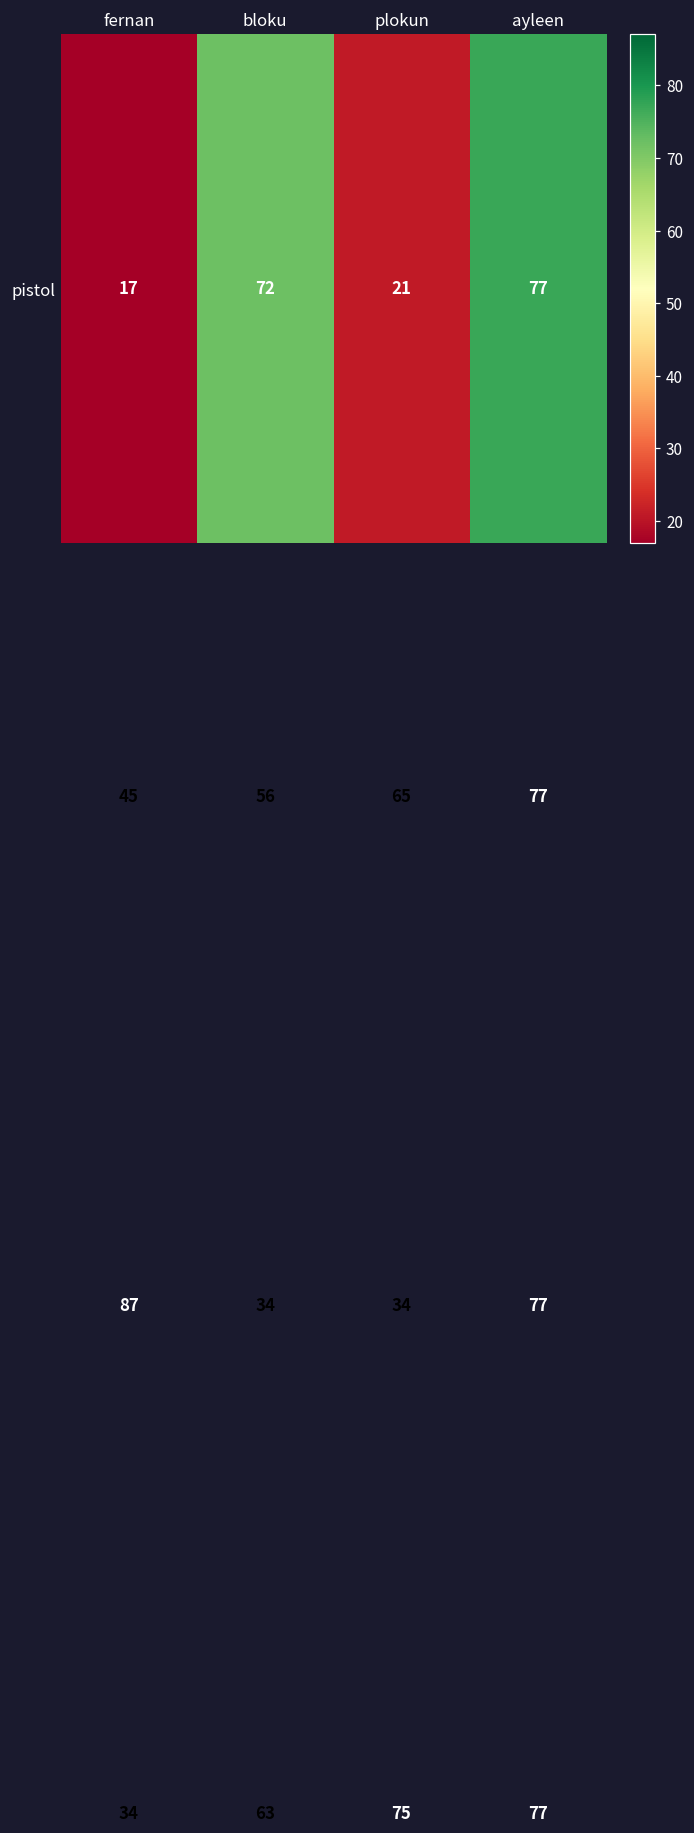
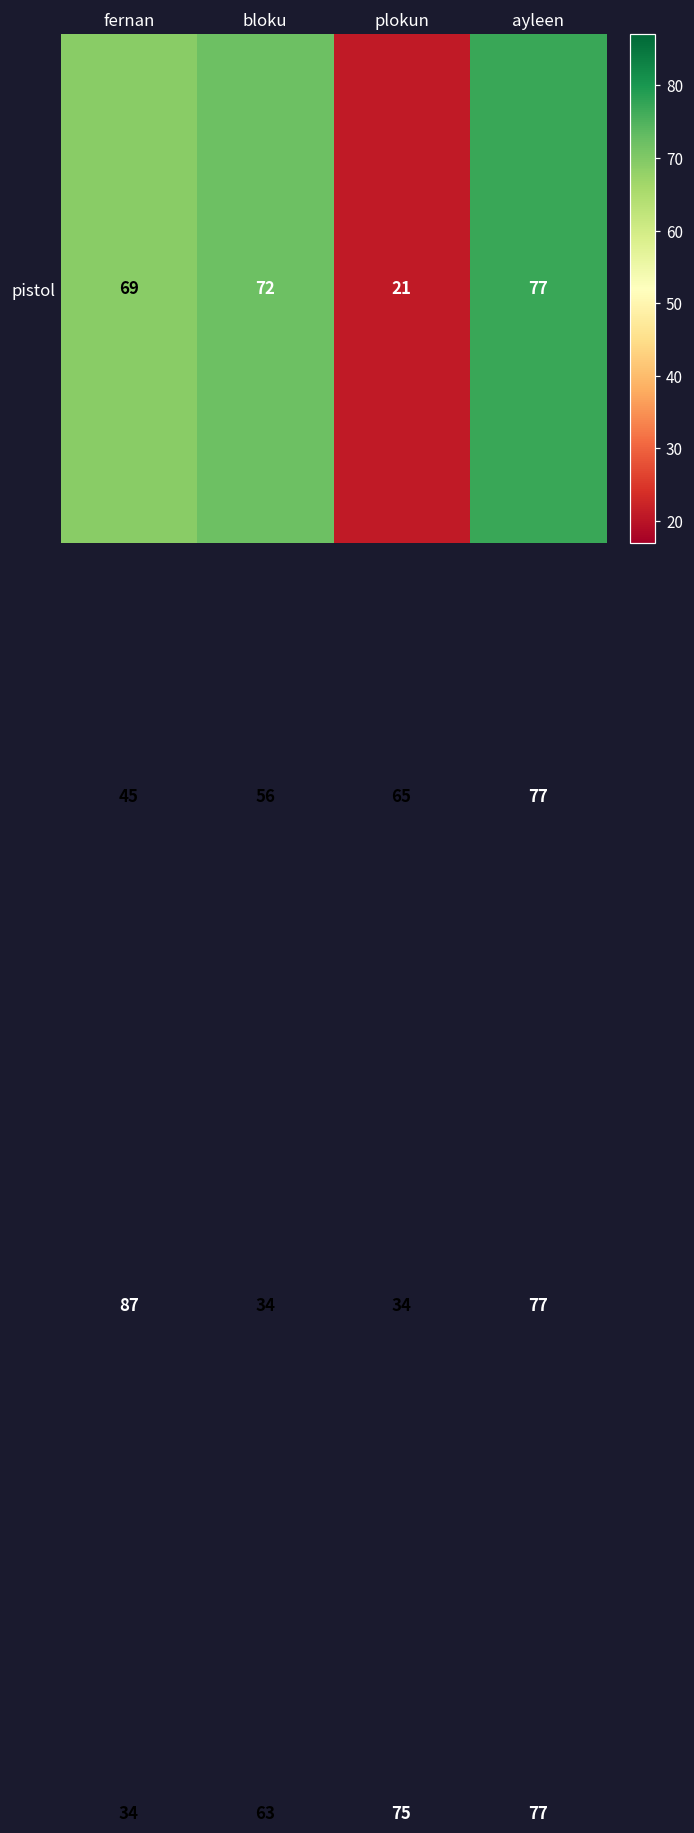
pistol, fernan: 17 -> 69
